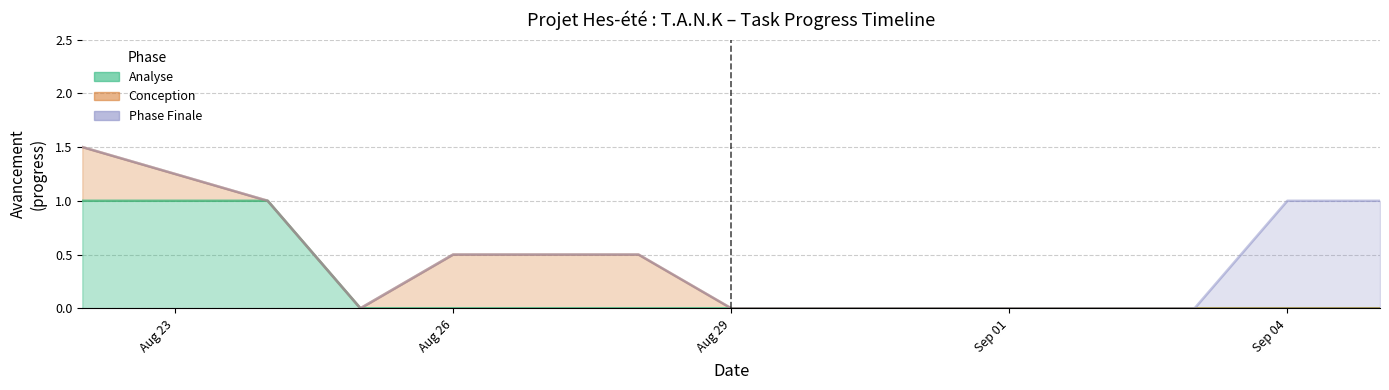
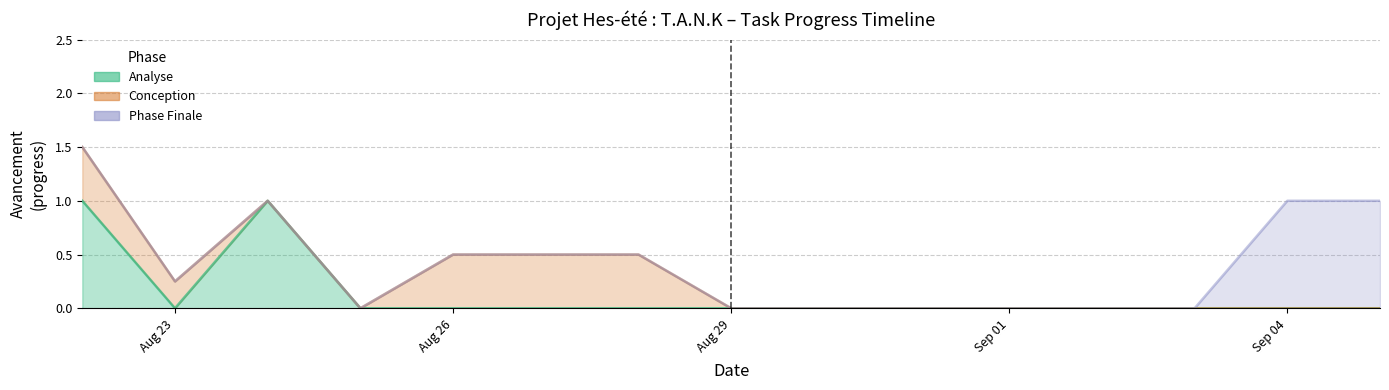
Analyse, Aug 23: 1 -> 0
